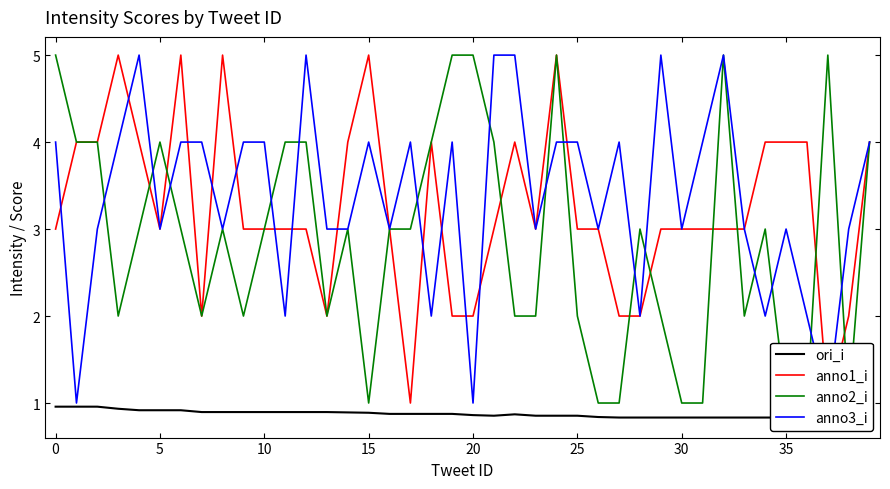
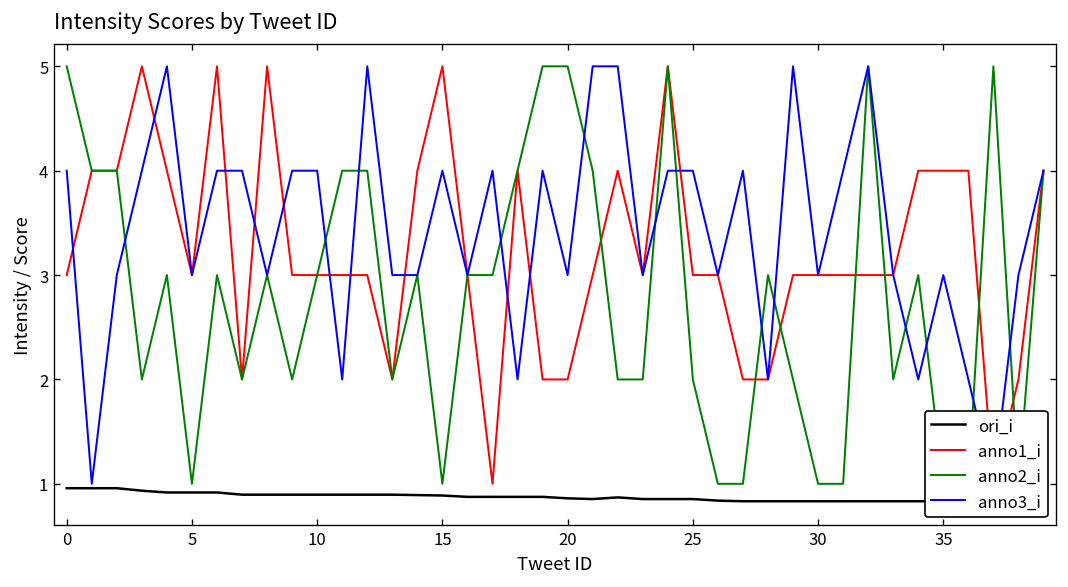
anno2_i, 5: 4 -> 1
anno3_i, 20: 1 -> 3
